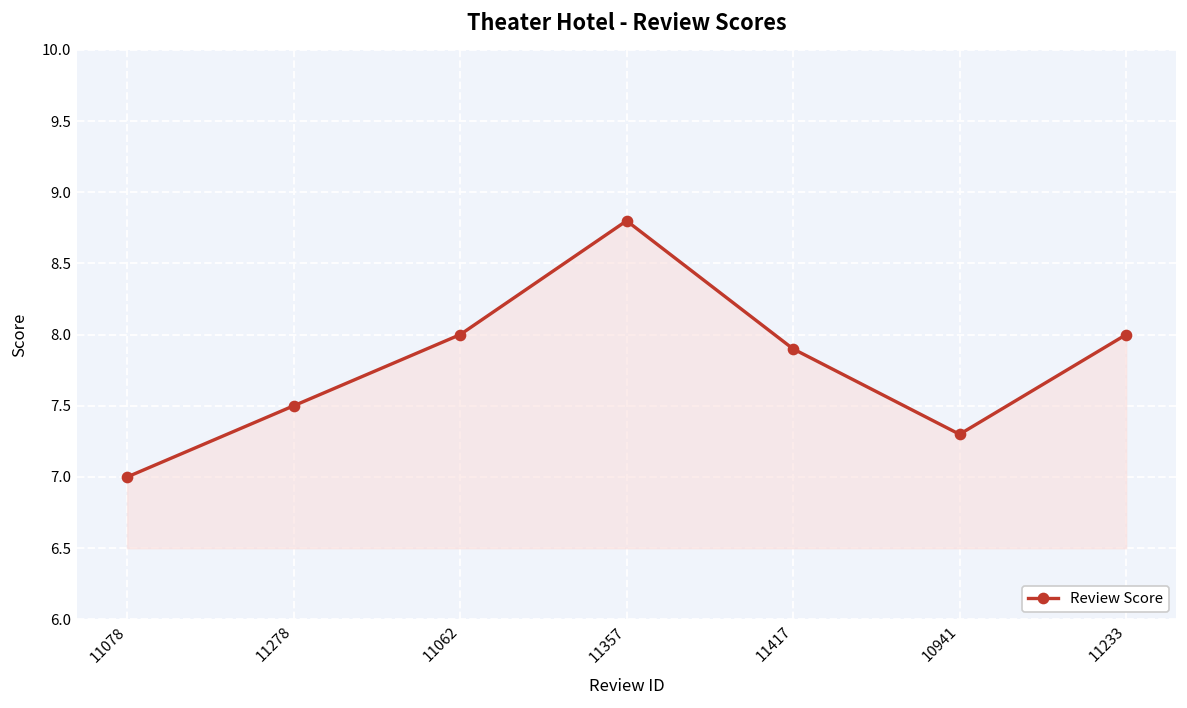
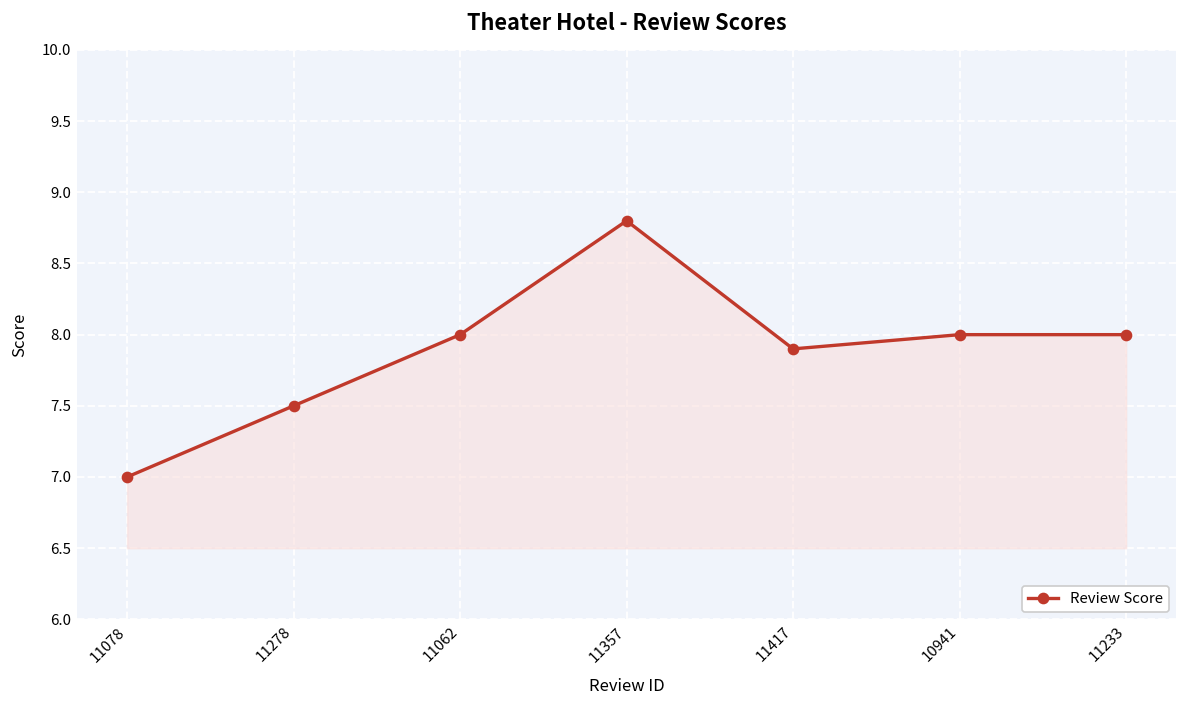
10941: 7.3 -> 8.0
